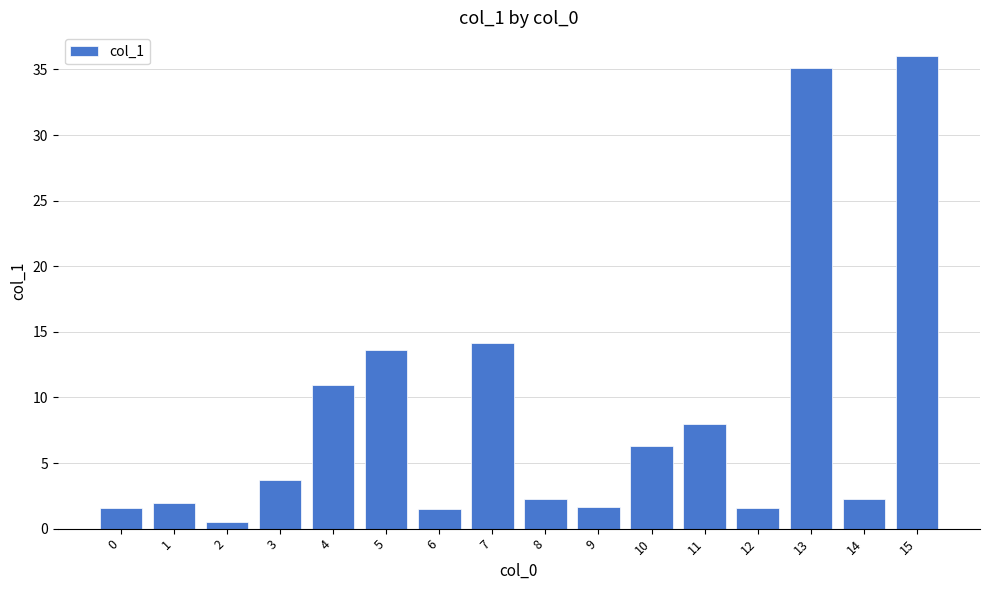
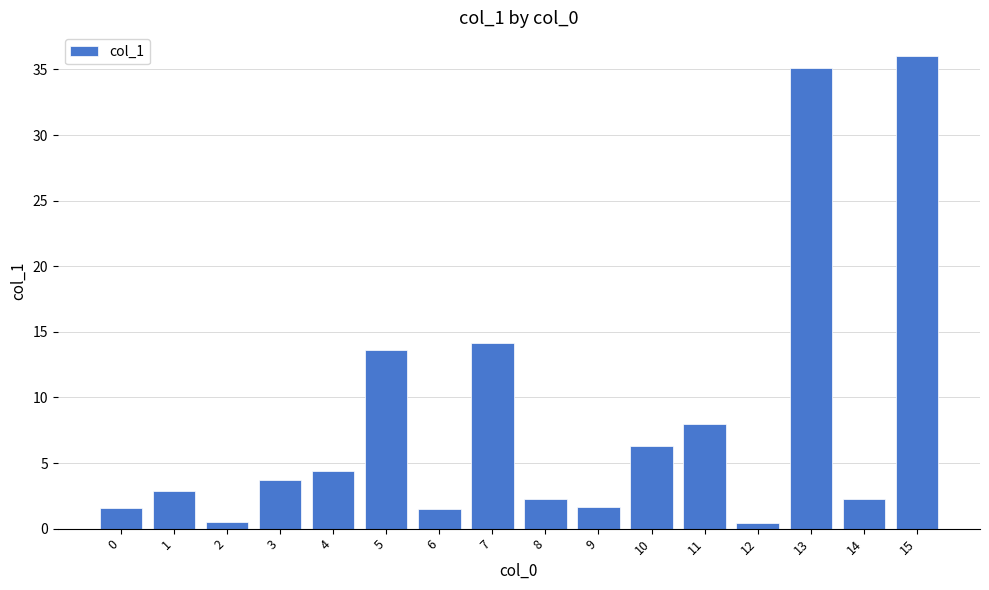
1: 1.9 -> 2.8
4: 11.0 -> 4.4
12: 1.6 -> 0.4
